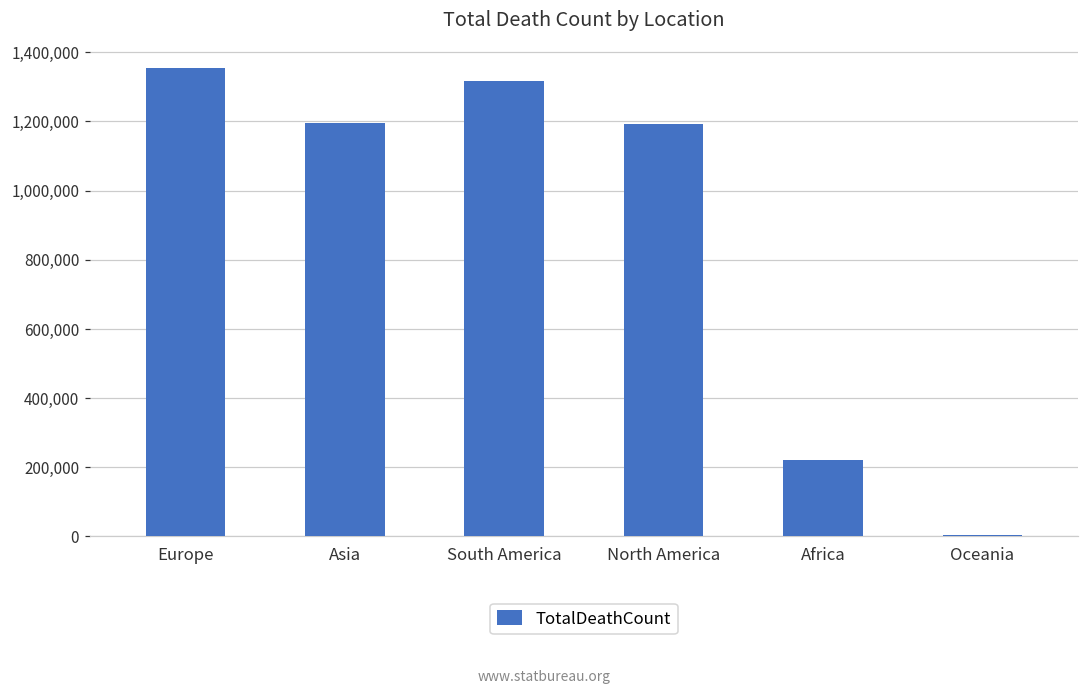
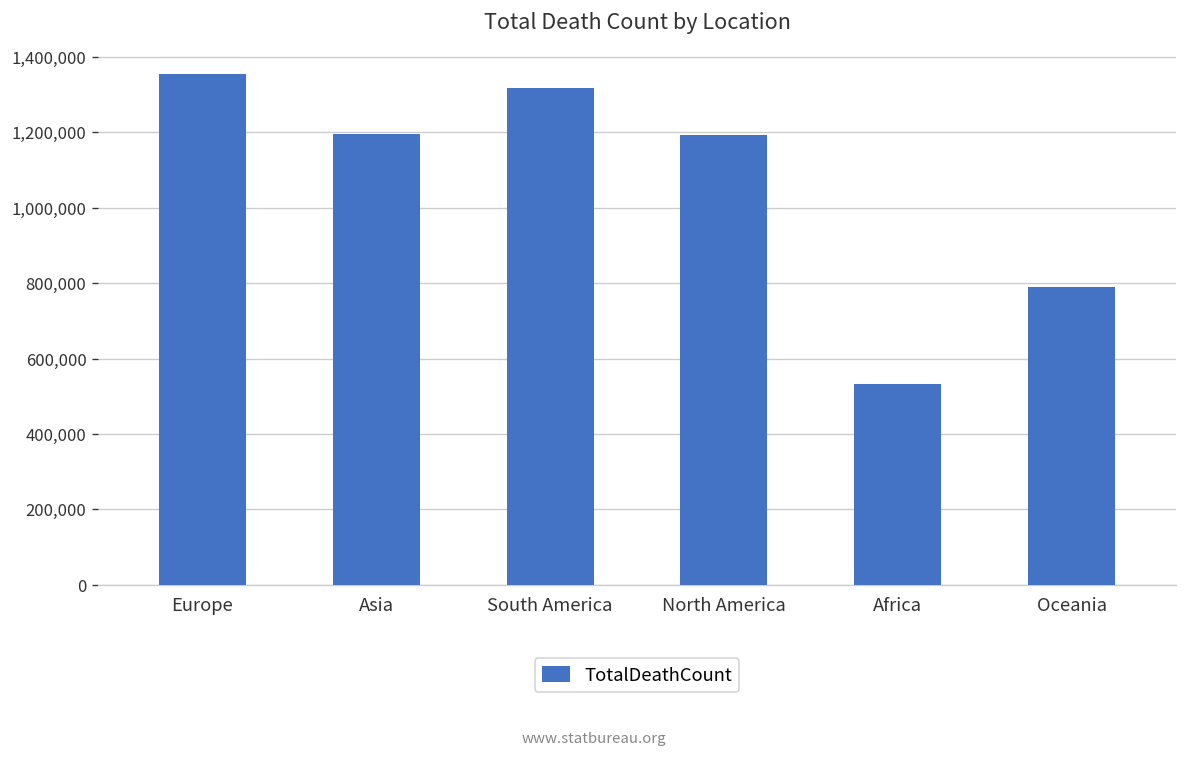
Africa: 220,000 -> 530,000
Oceania: 0 -> 790,000
